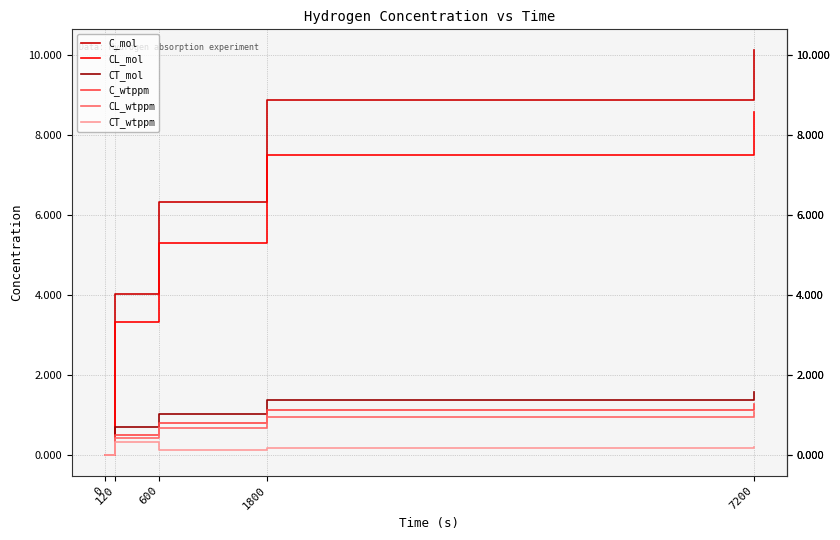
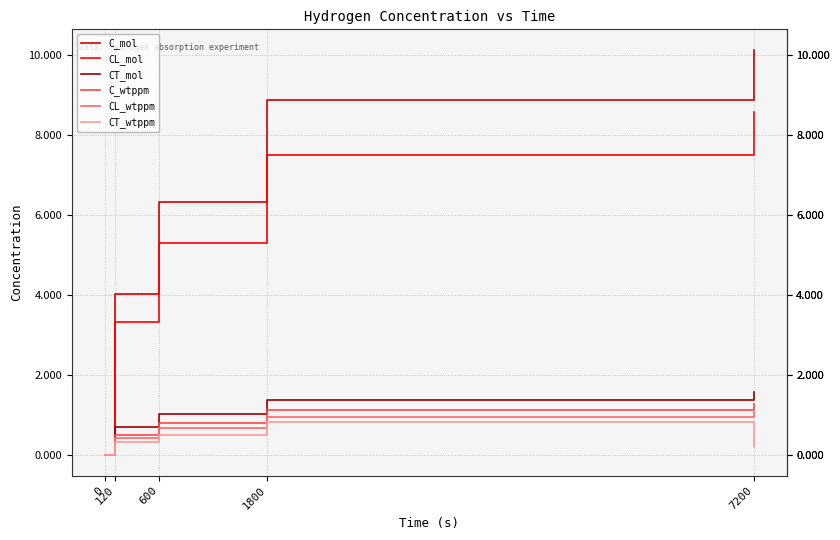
CT_wtppm, 600: 0.1 -> 0.5
CT_wtppm, 1800: 0.2 -> 0.8
